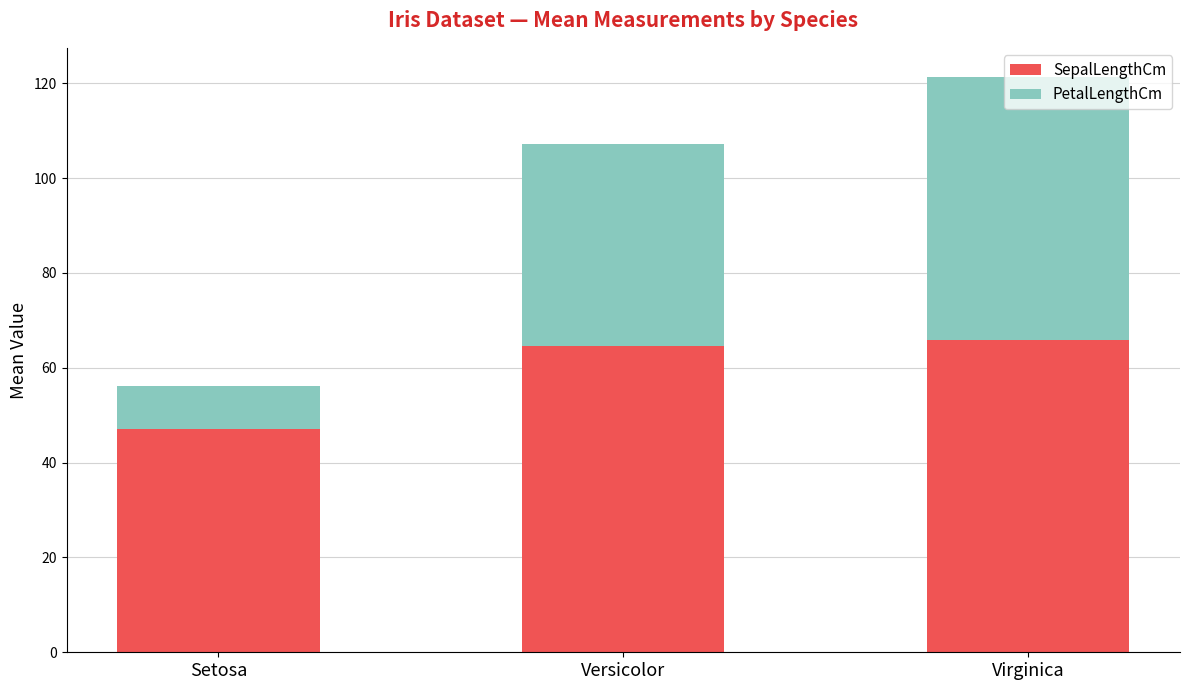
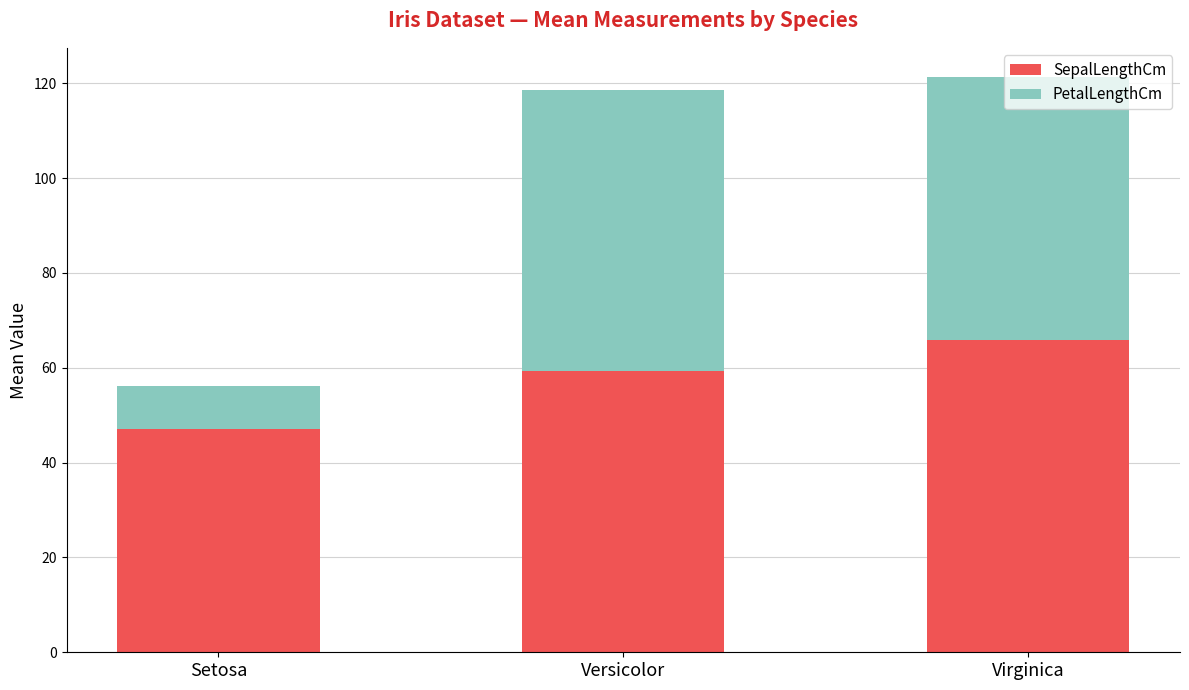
SepalLengthCm, Versicolor: 65 -> 59
PetalLengthCm, Versicolor: 43 -> 59
